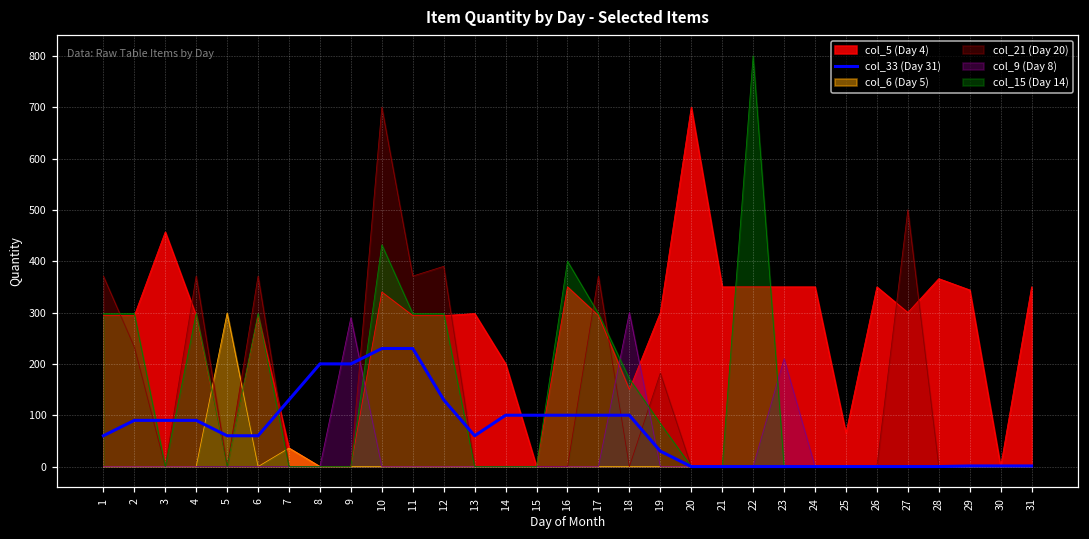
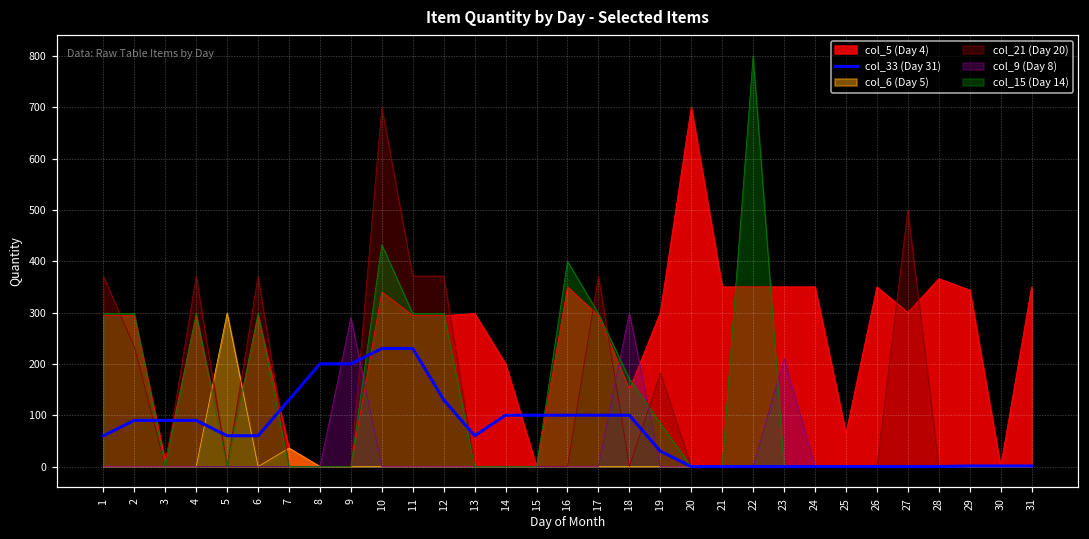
col_5 (Day 4), 3: 460 -> 10
col_21 (Day 20), 12: 390 -> 370
